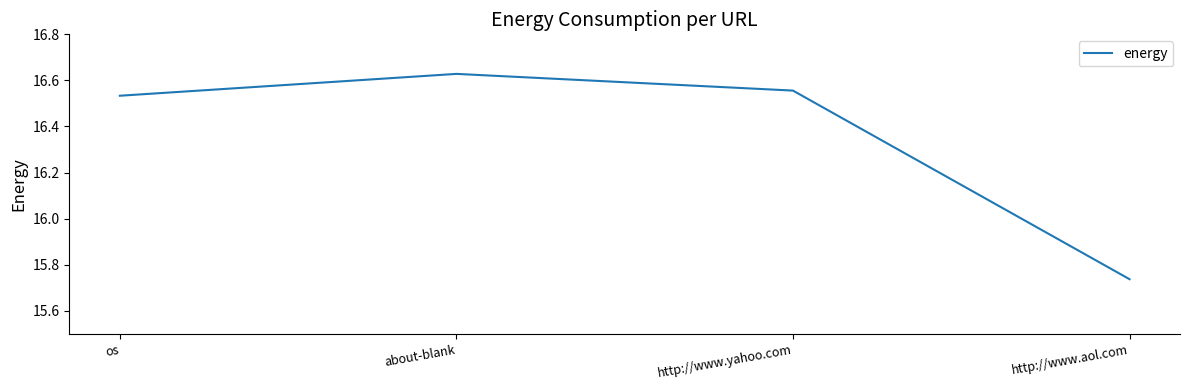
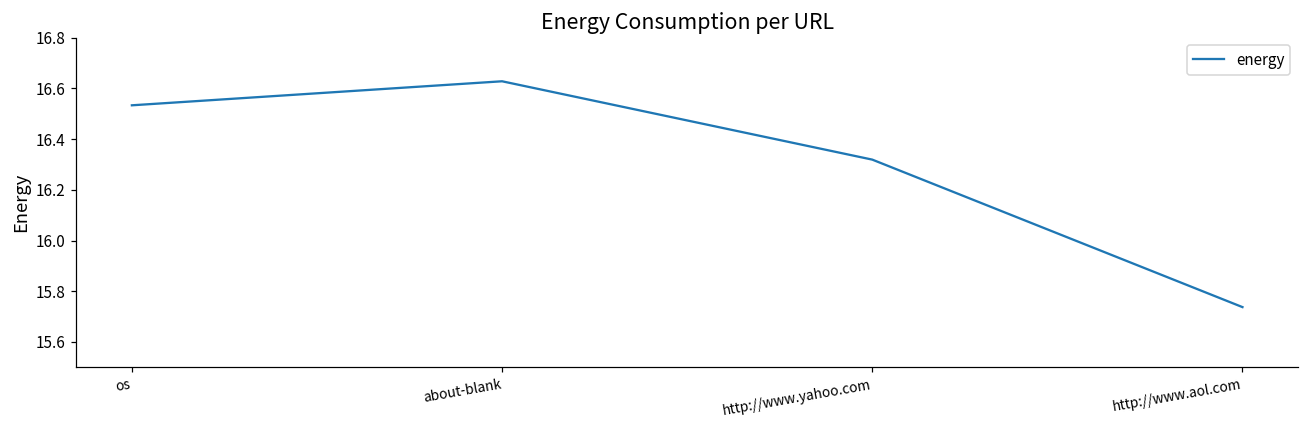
http://www.yahoo.com: 16.56 -> 16.32
